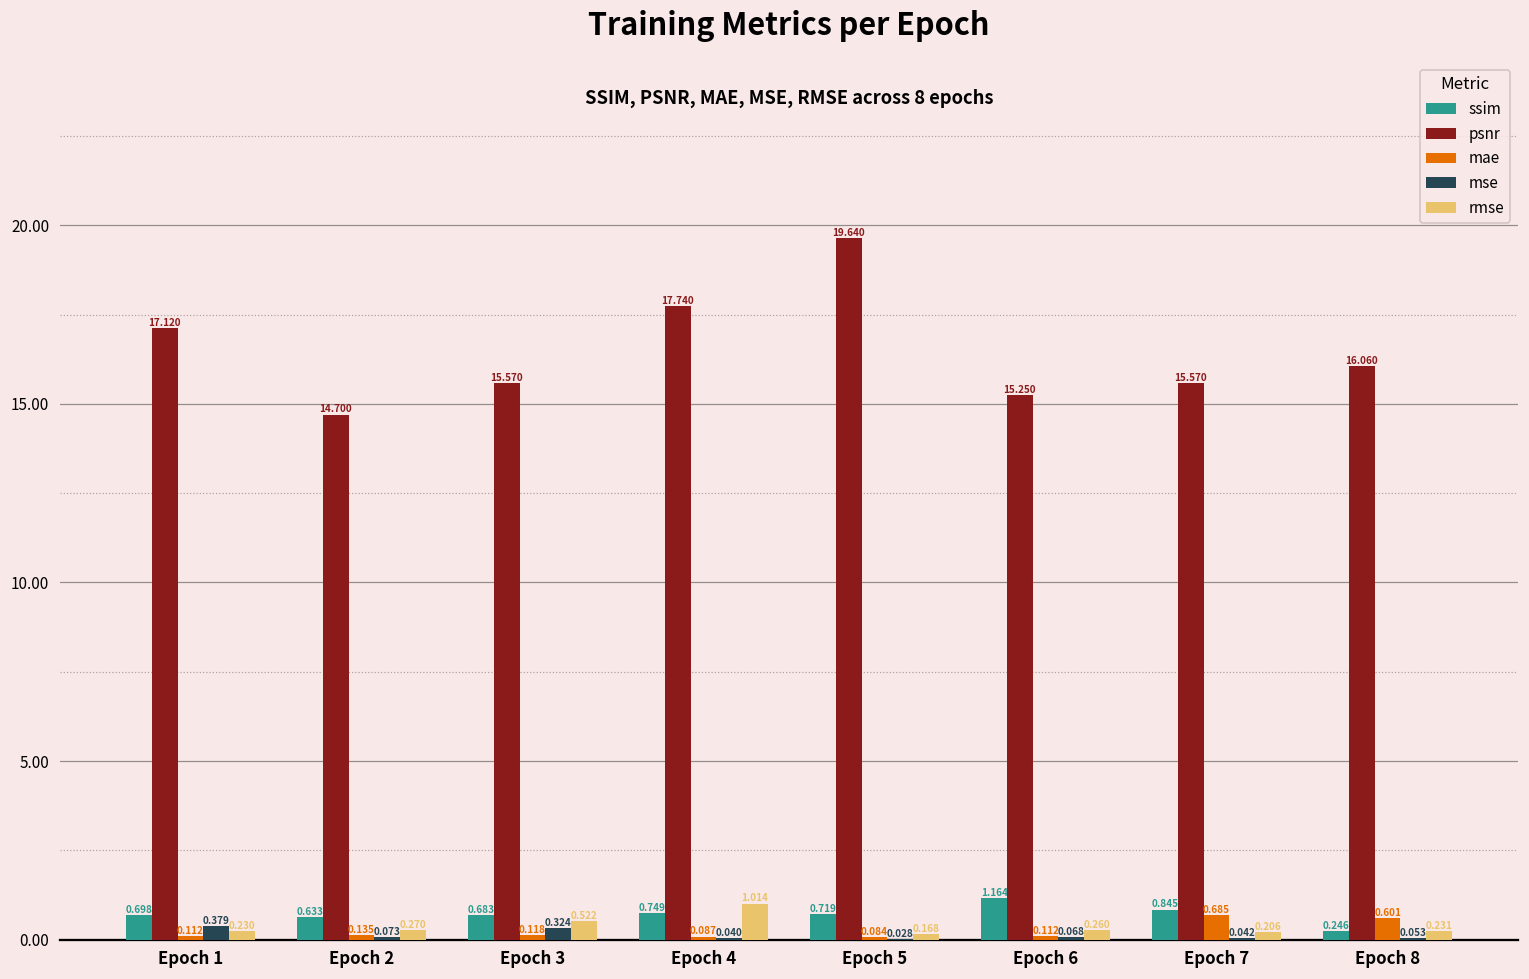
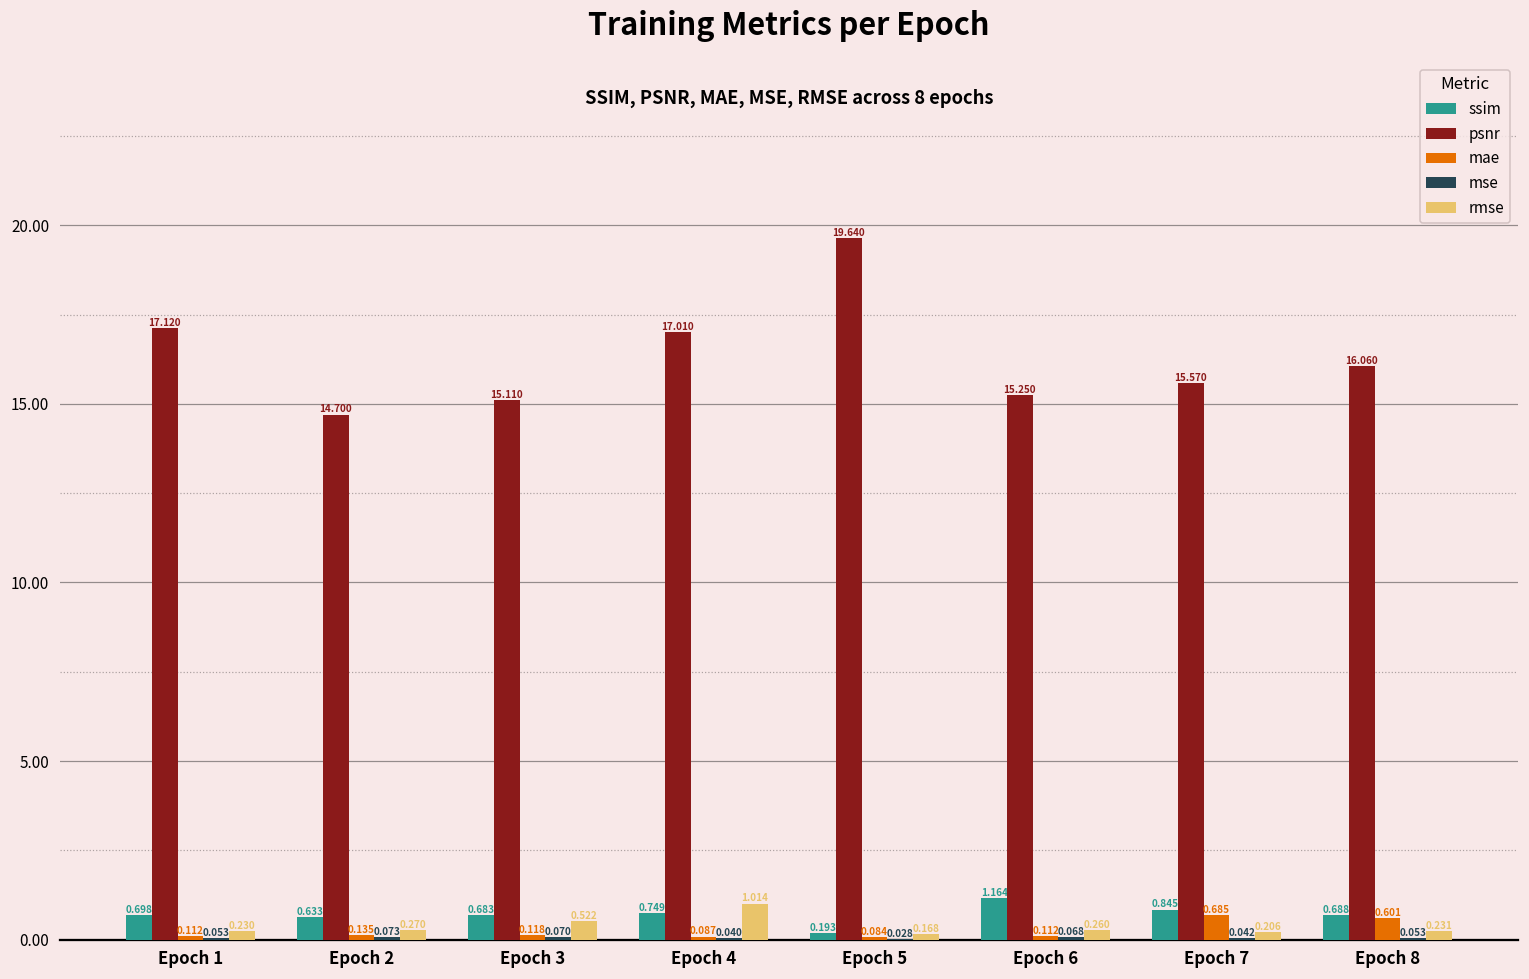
mse, Epoch 1: 0.379 -> 0.053
psnr, Epoch 3: 15.570 -> 15.110
mse, Epoch 3: 0.324 -> 0.070
psnr, Epoch 4: 17.740 -> 17.010
ssim, Epoch 5: 0.719 -> 0.193
ssim, Epoch 8: 0.246 -> 0.688
